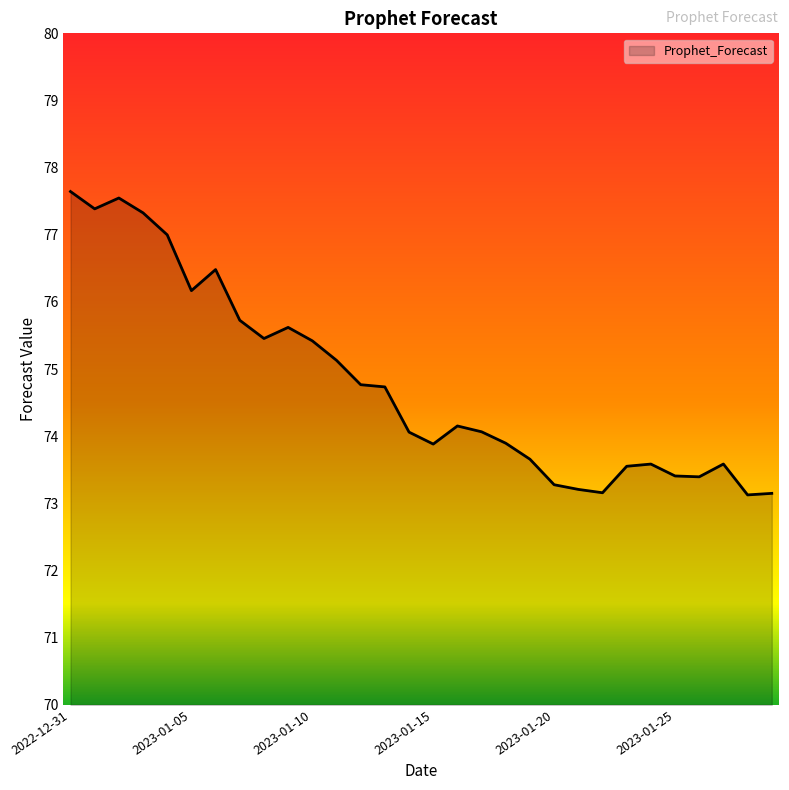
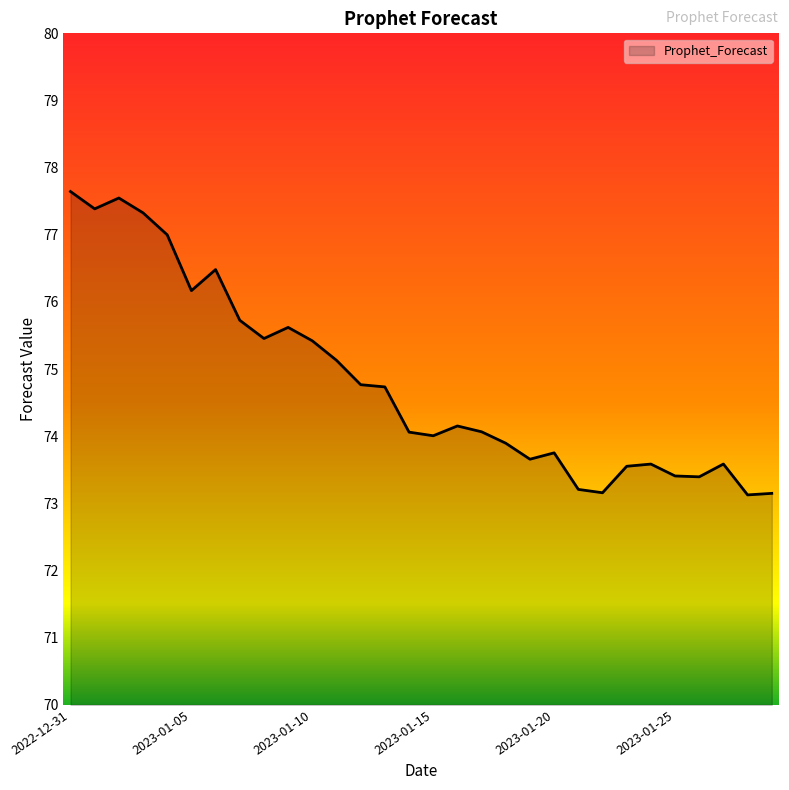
2023-01-15: 73.9 -> 74.0
2023-01-20: 73.3 -> 73.8
